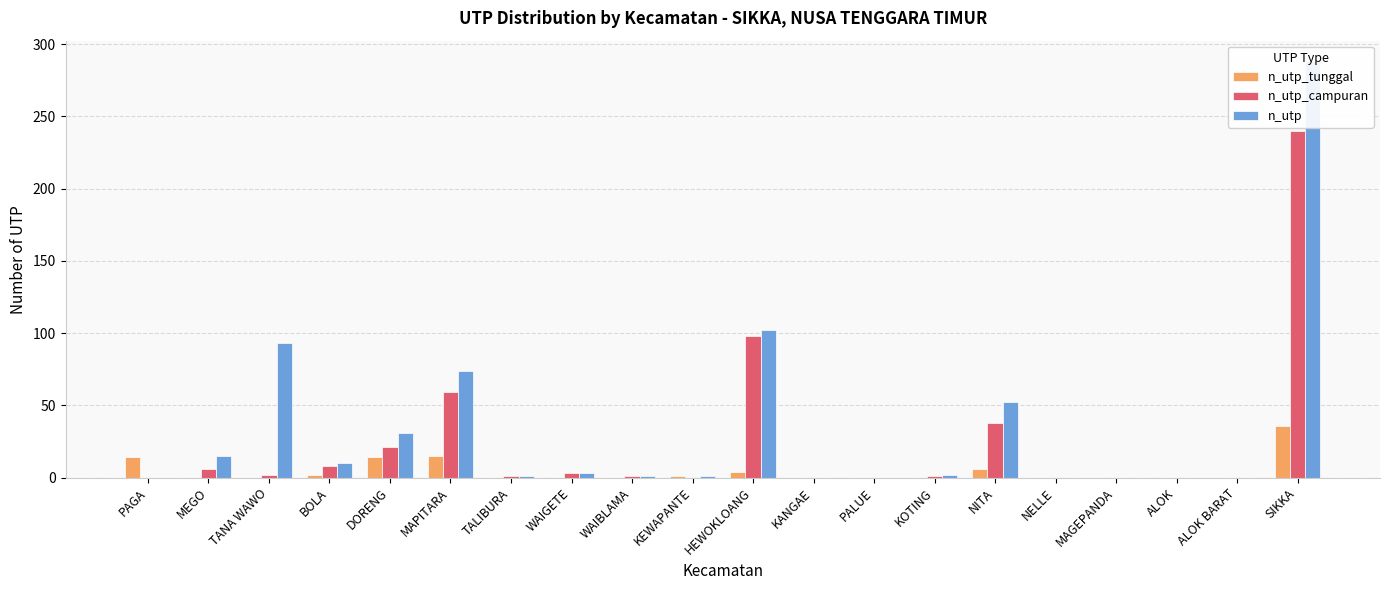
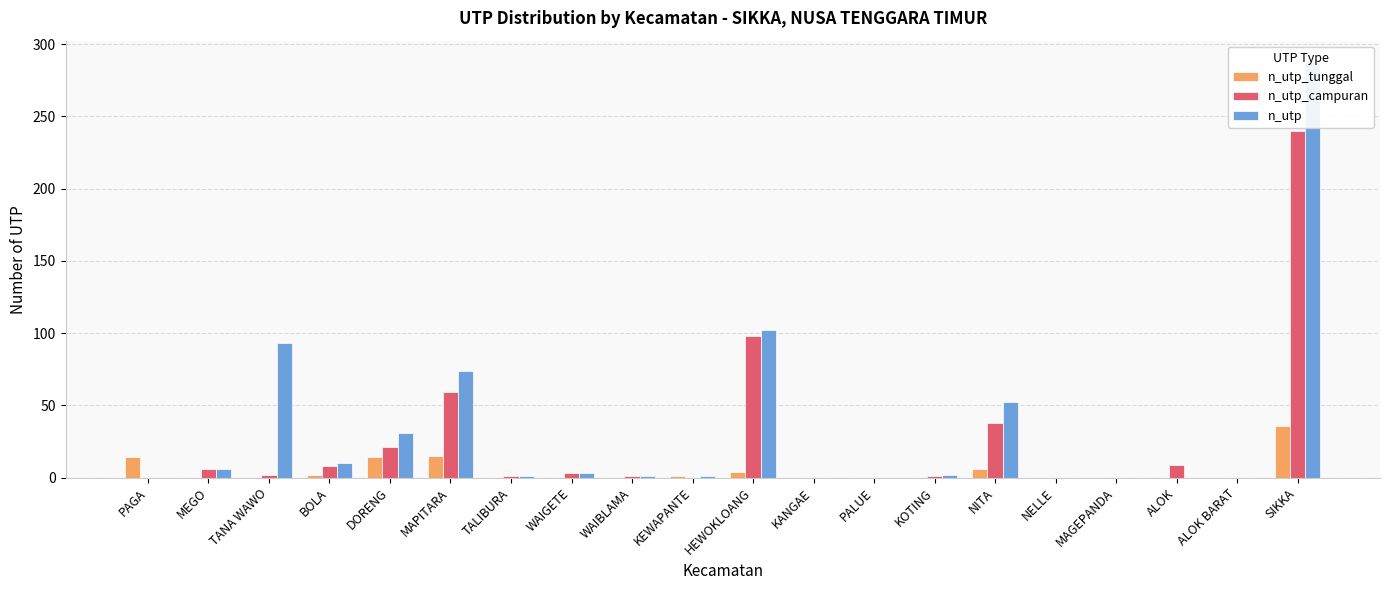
n_utp, MEGO: 15 -> 6
n_utp_campuran, ALOK: 0 -> 9
